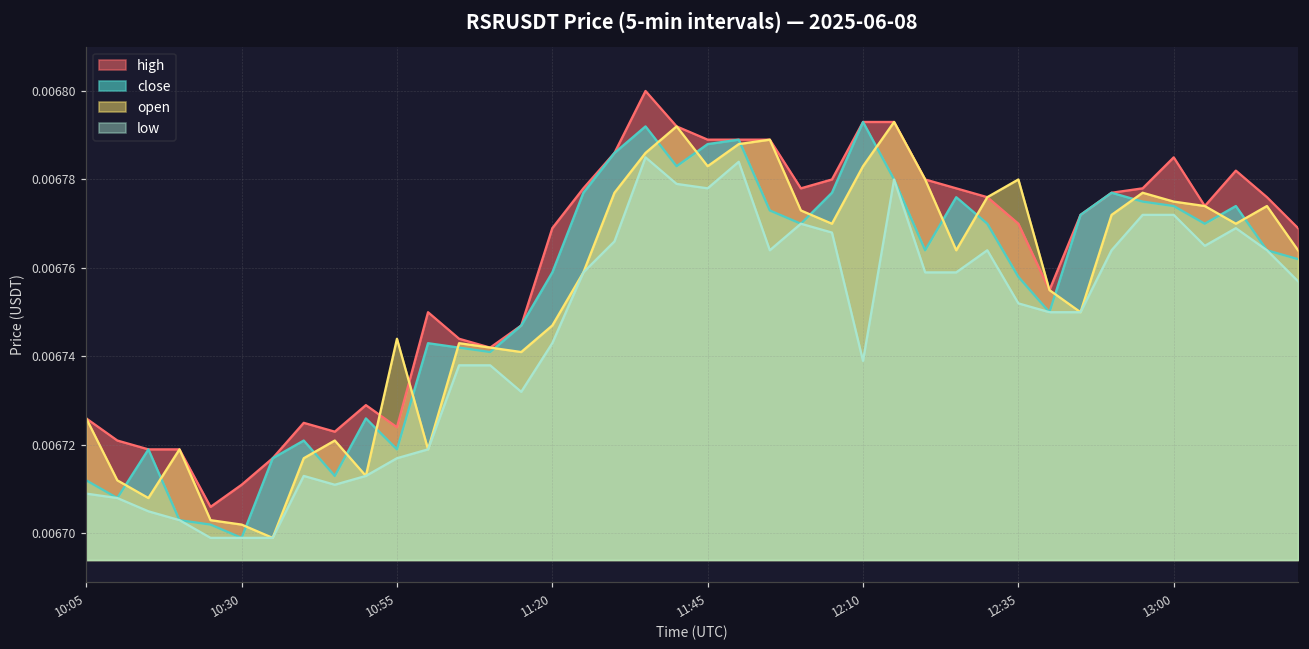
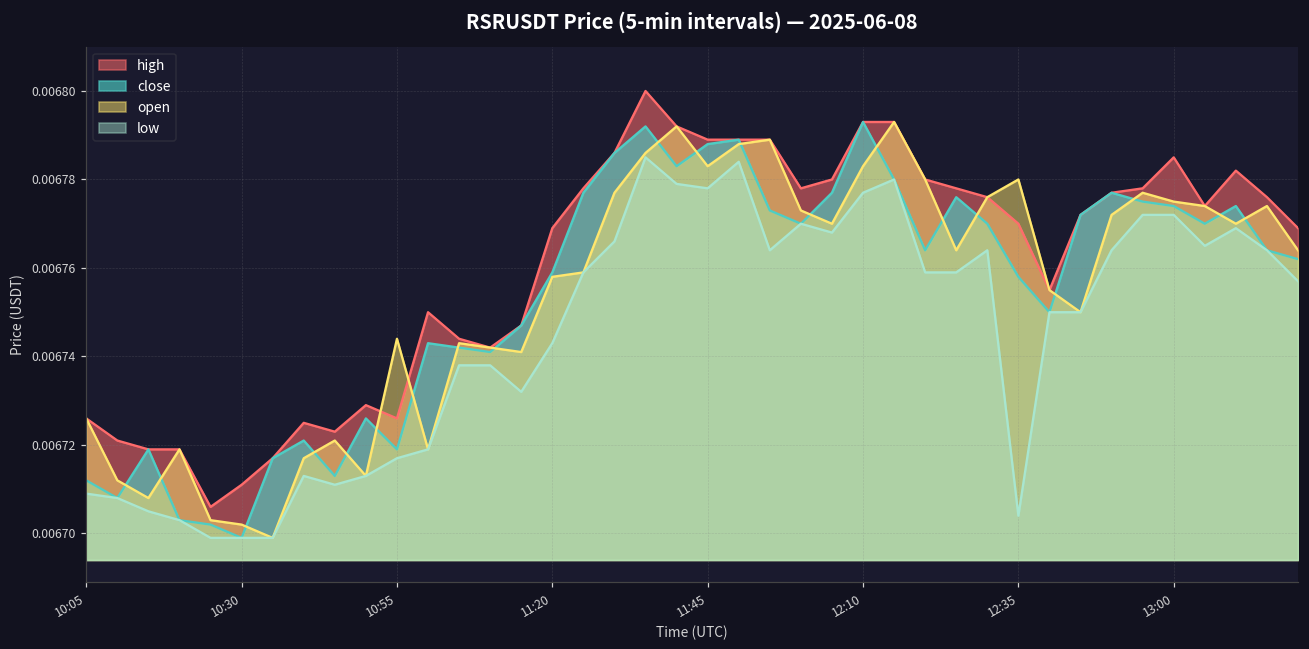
high, 10:55: 0.006724 -> 0.006726
open, 11:20: 0.006747 -> 0.006758
low, 12:10: 0.006739 -> 0.006777
low, 12:35: 0.006752 -> 0.006704
